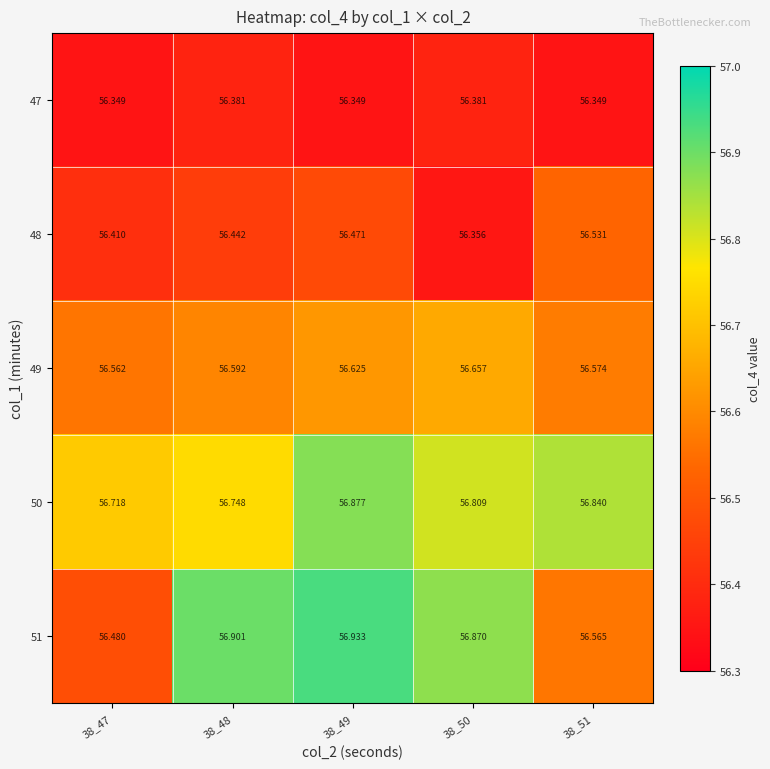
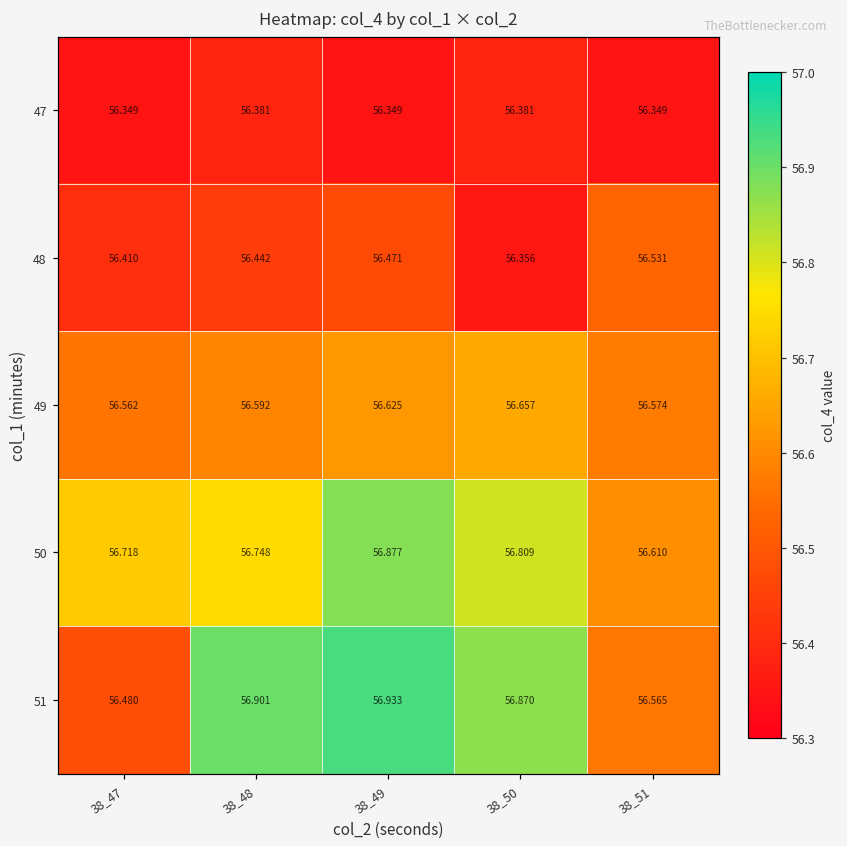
50, 38_51: 56.840 -> 56.610
